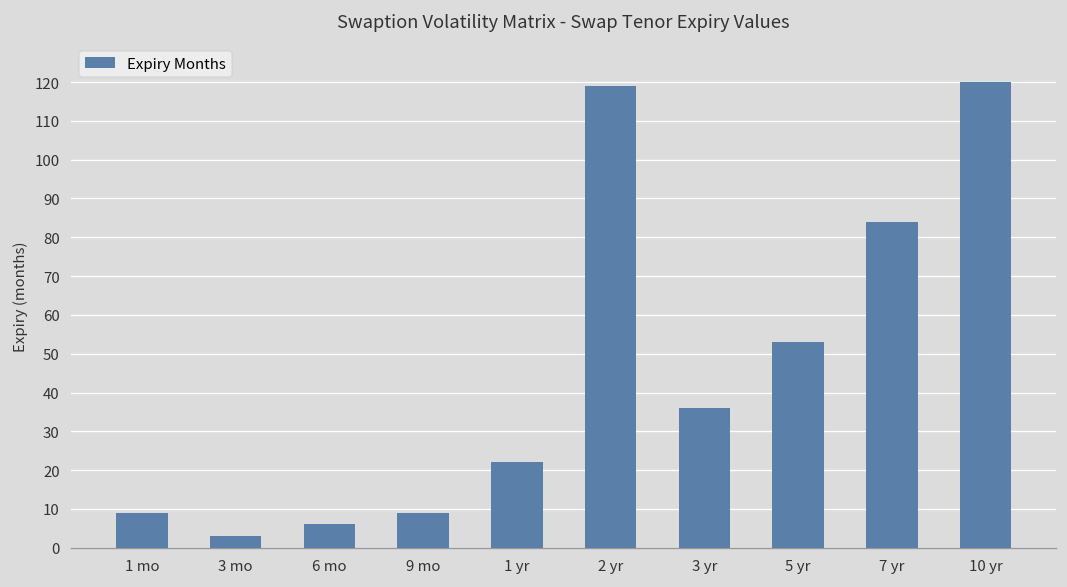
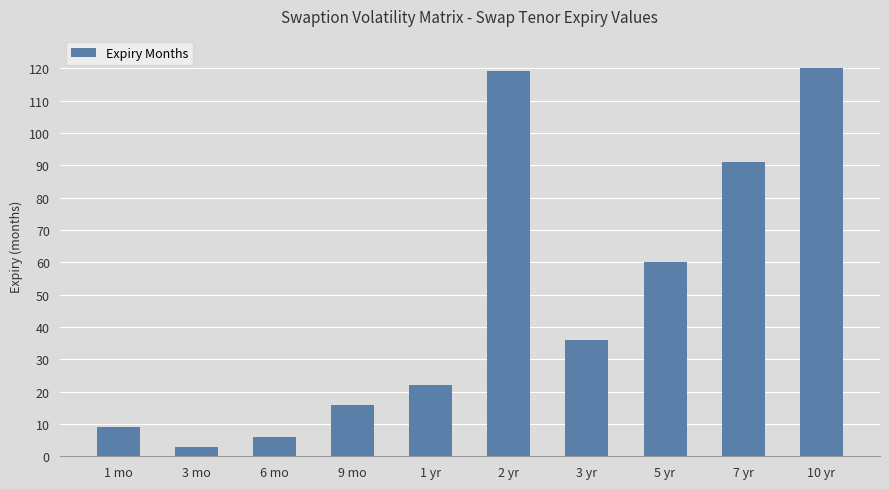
9 mo: 9 -> 16
5 yr: 53 -> 60
7 yr: 84 -> 91
